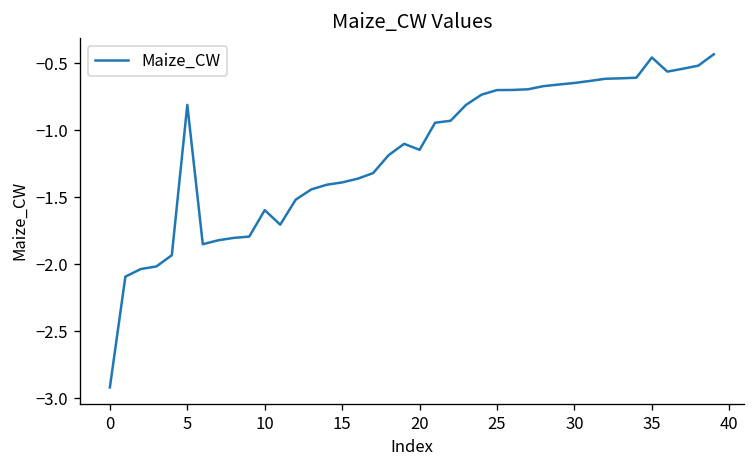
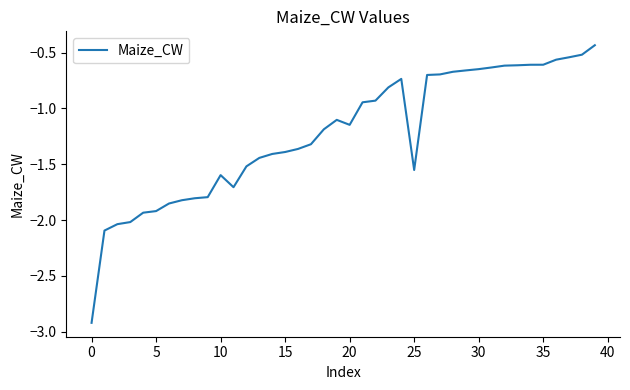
5: -0.81 -> -1.92
25: -0.70 -> -1.55
35: -0.46 -> -0.61
